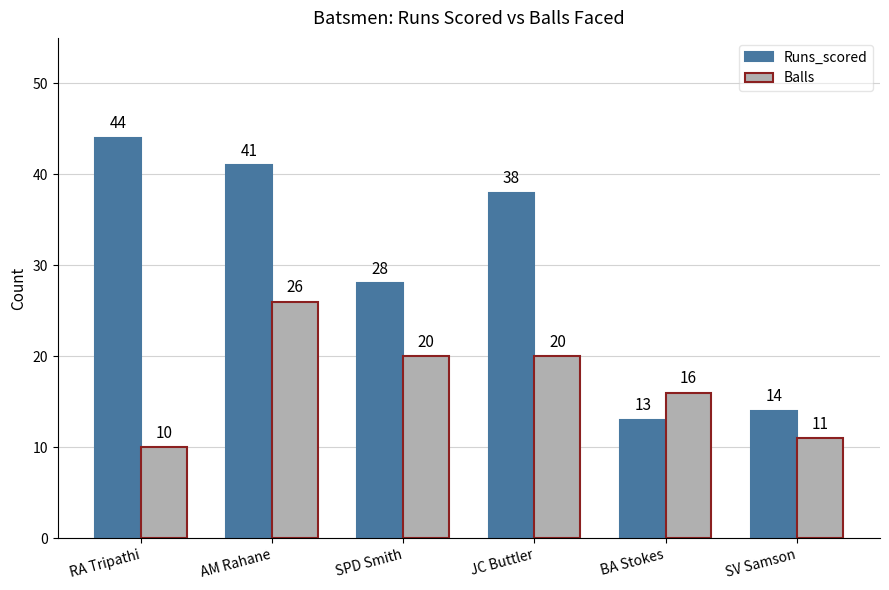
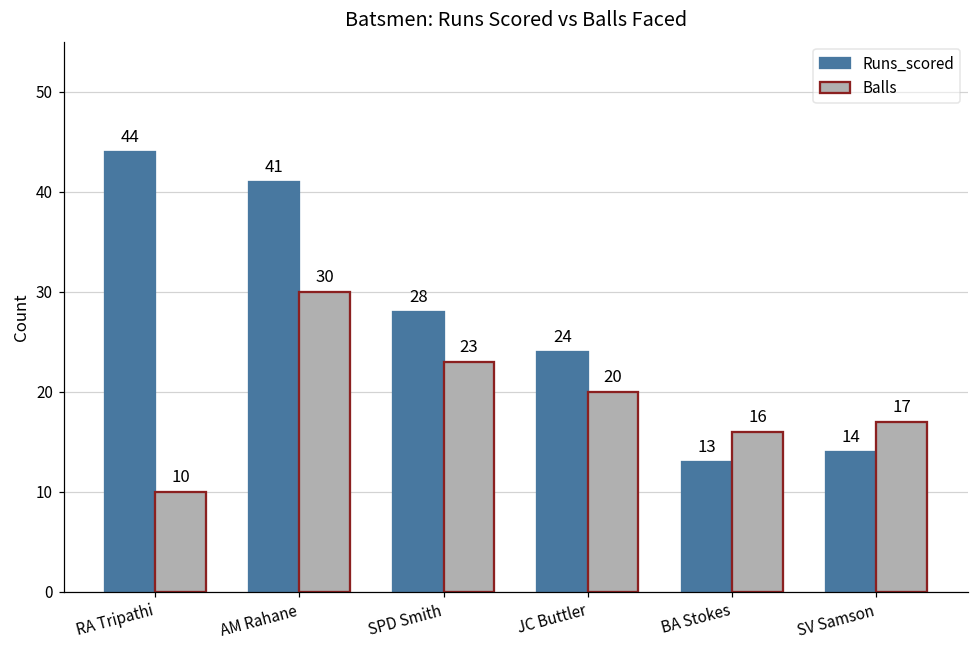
Balls, AM Rahane: 26 -> 30
Balls, SPD Smith: 20 -> 23
Runs_scored, JC Buttler: 38 -> 24
Balls, SV Samson: 11 -> 17
